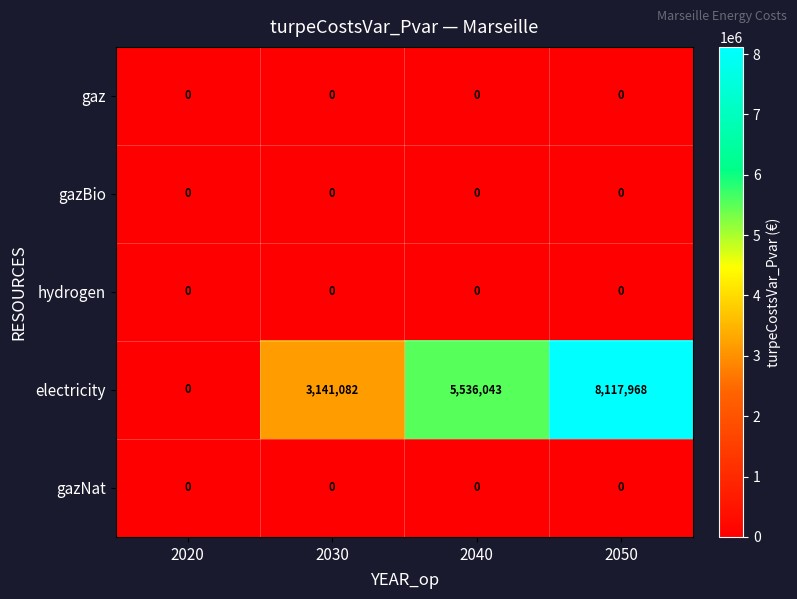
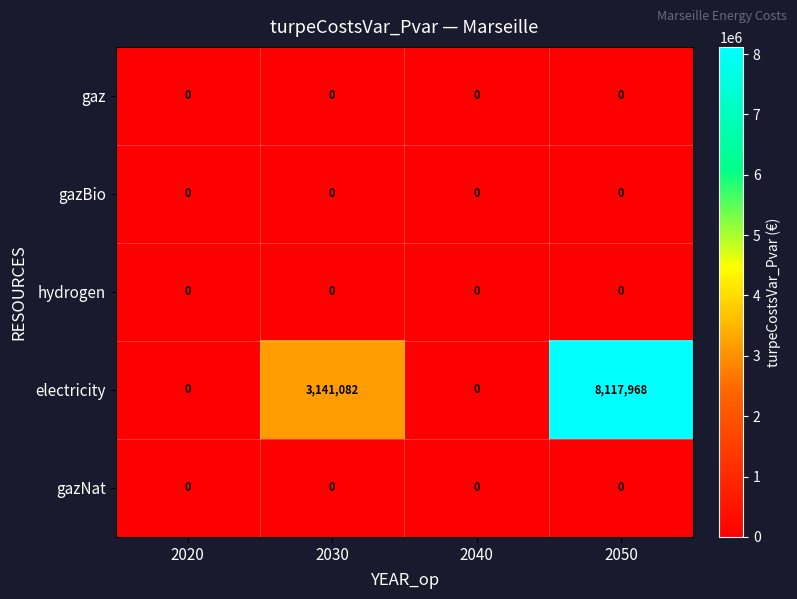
electricity, 2040: 5,536,043 -> 0
